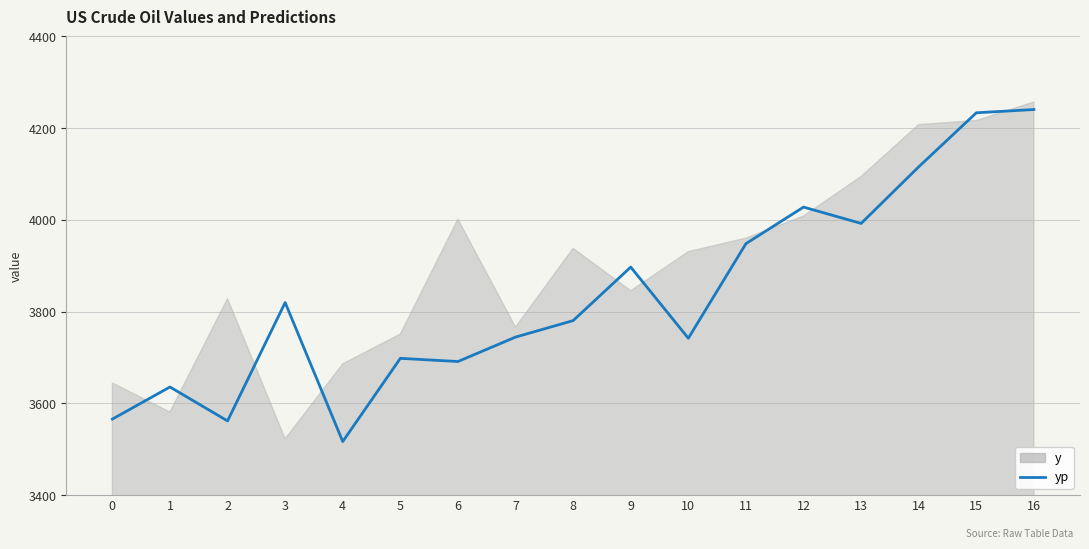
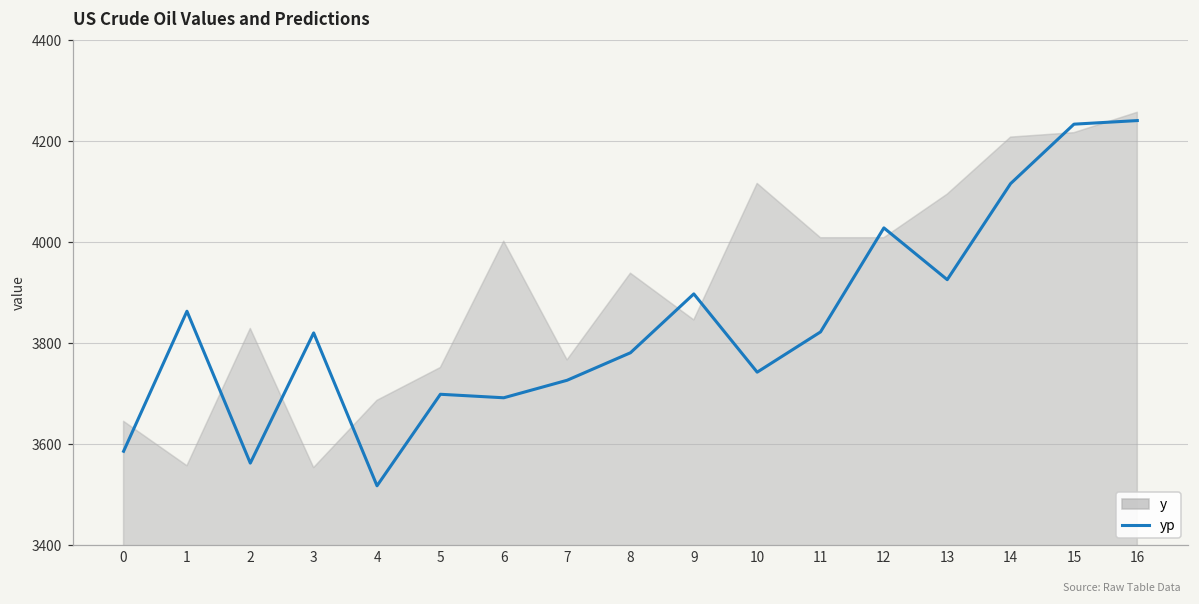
yp, 0: 3570 -> 3590
yp, 1: 3640 -> 3860
y, 1: 3580 -> 3560
y, 3: 3520 -> 3550
yp, 7: 3740 -> 3730
y, 10: 3930 -> 4120
yp, 11: 3950 -> 3820
y, 11: 3960 -> 4010
yp, 13: 3990 -> 3930
